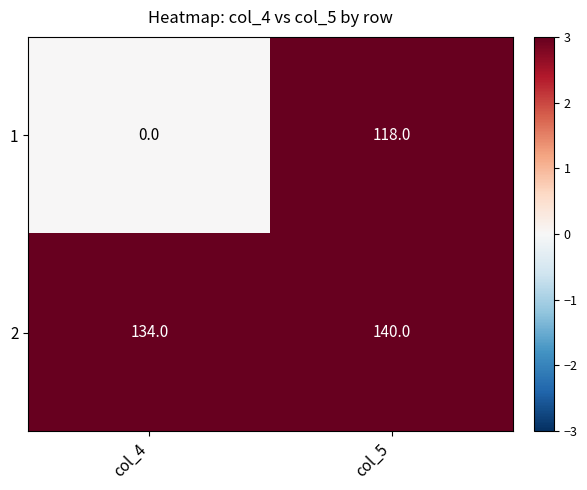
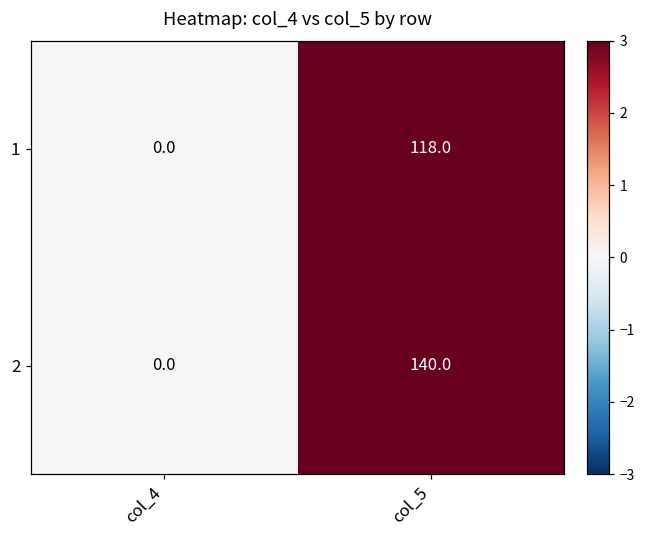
2, col_4: 134.0 -> 0.0
